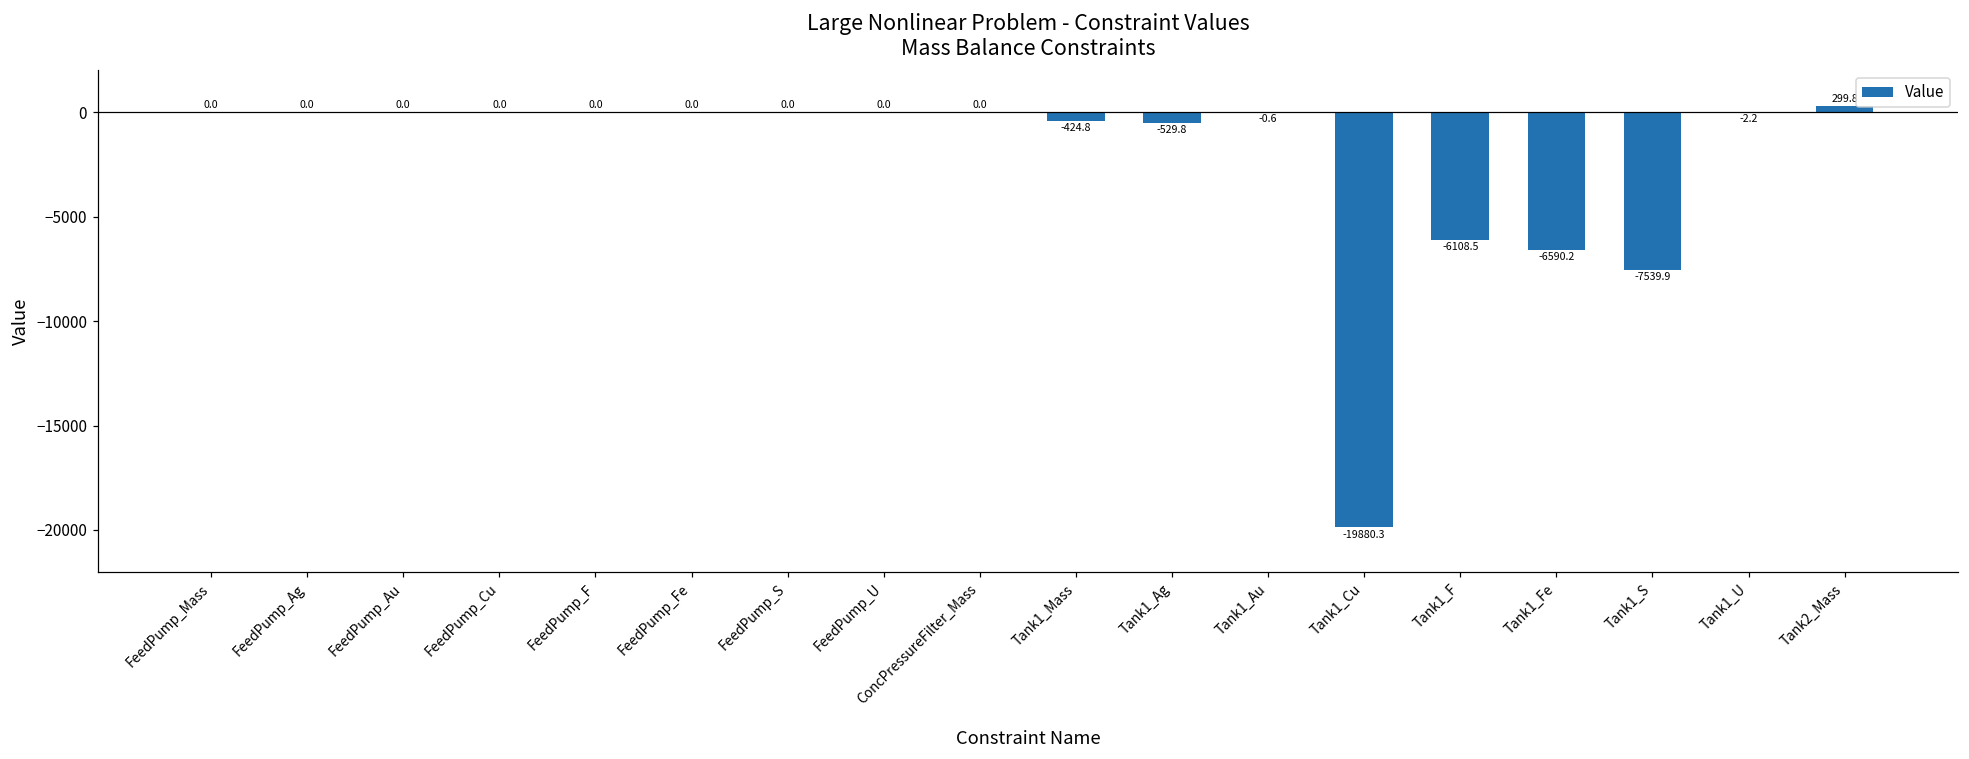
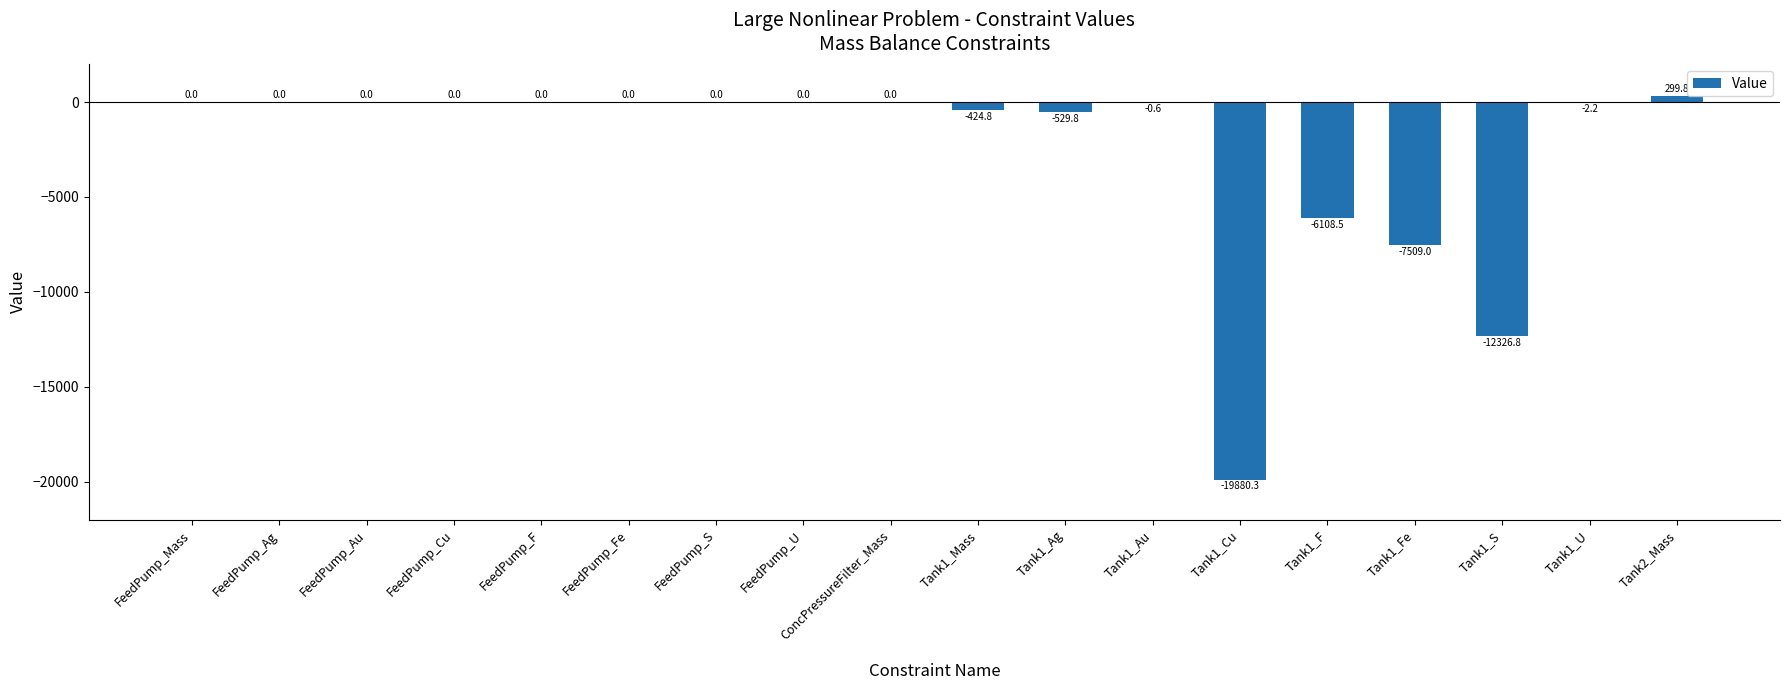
Tank1_Fe: -6590.2 -> -7509.0
Tank1_S: -7539.9 -> -12326.8
